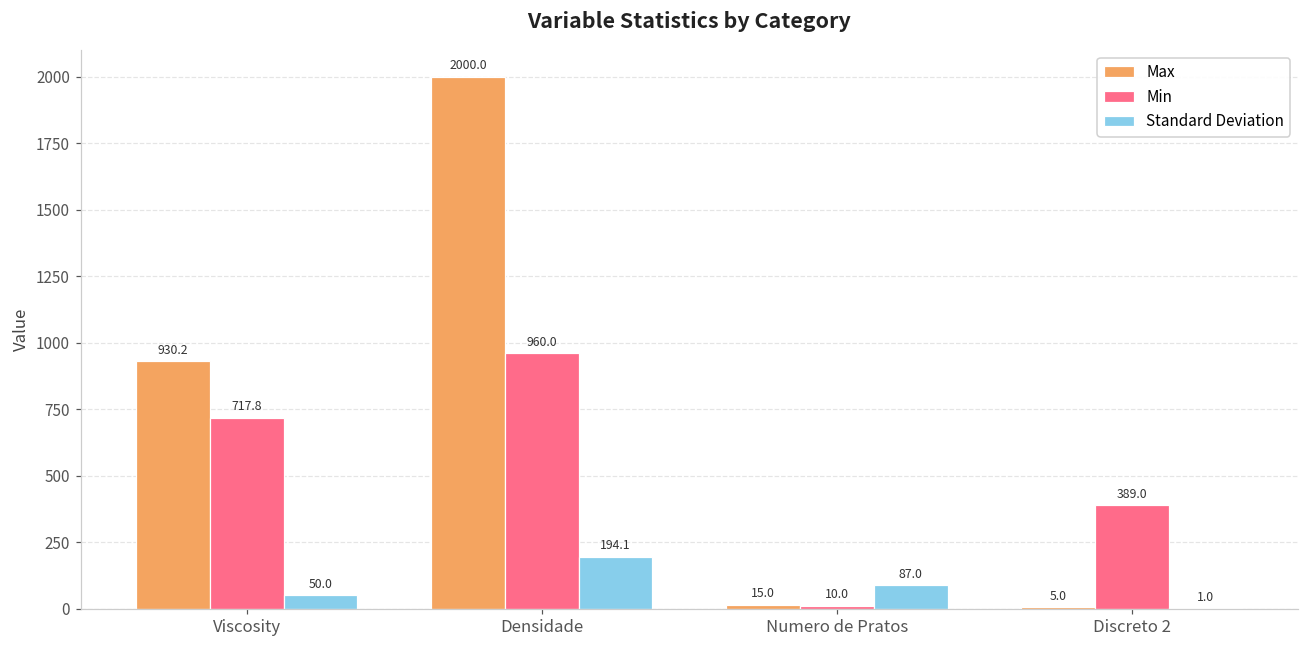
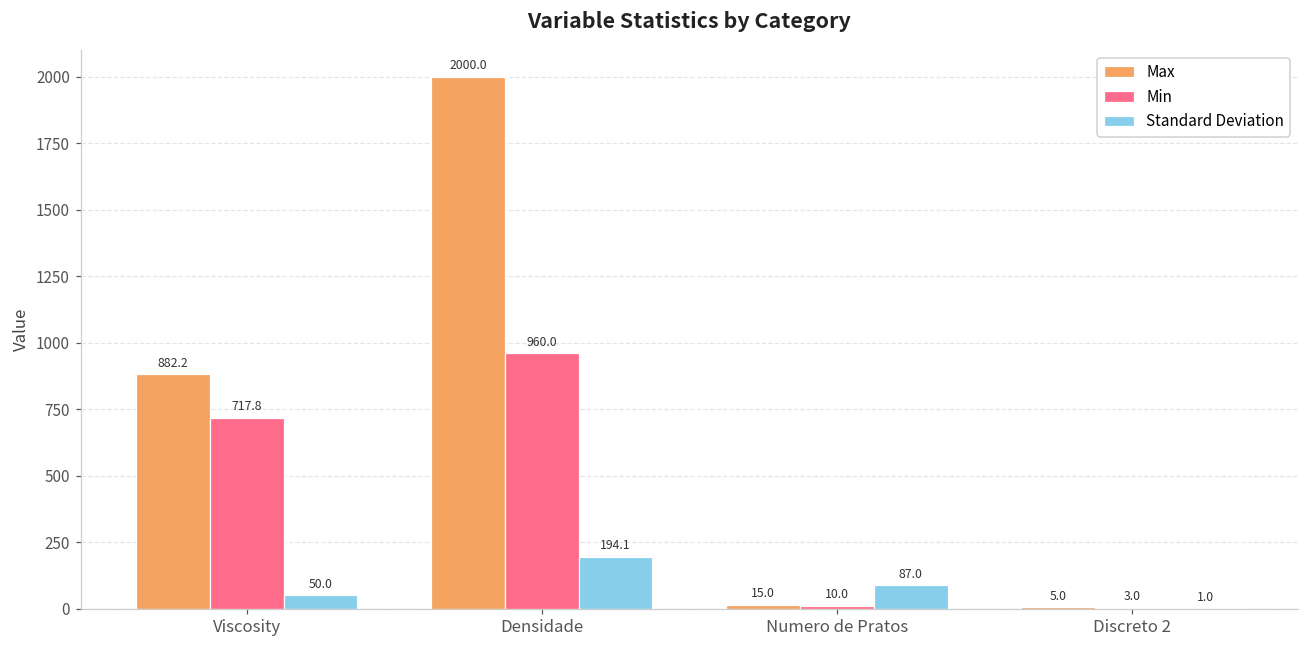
Max, Viscosity: 930.2 -> 882.2
Min, Discreto 2: 389.0 -> 3.0
